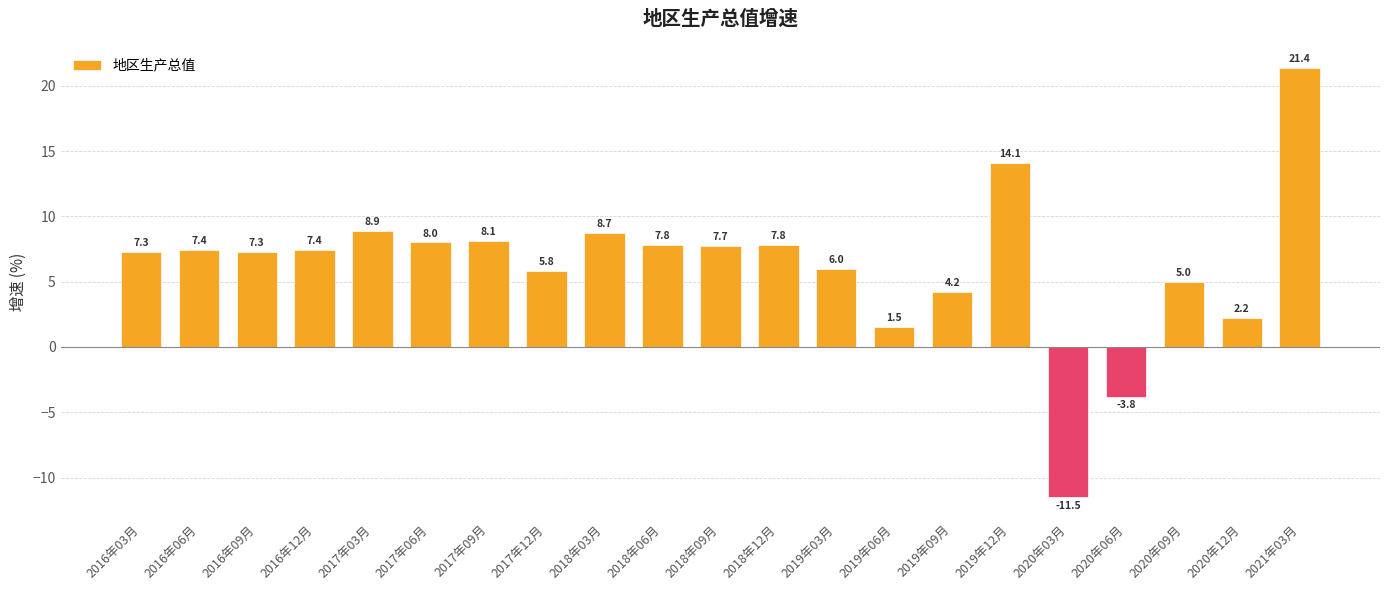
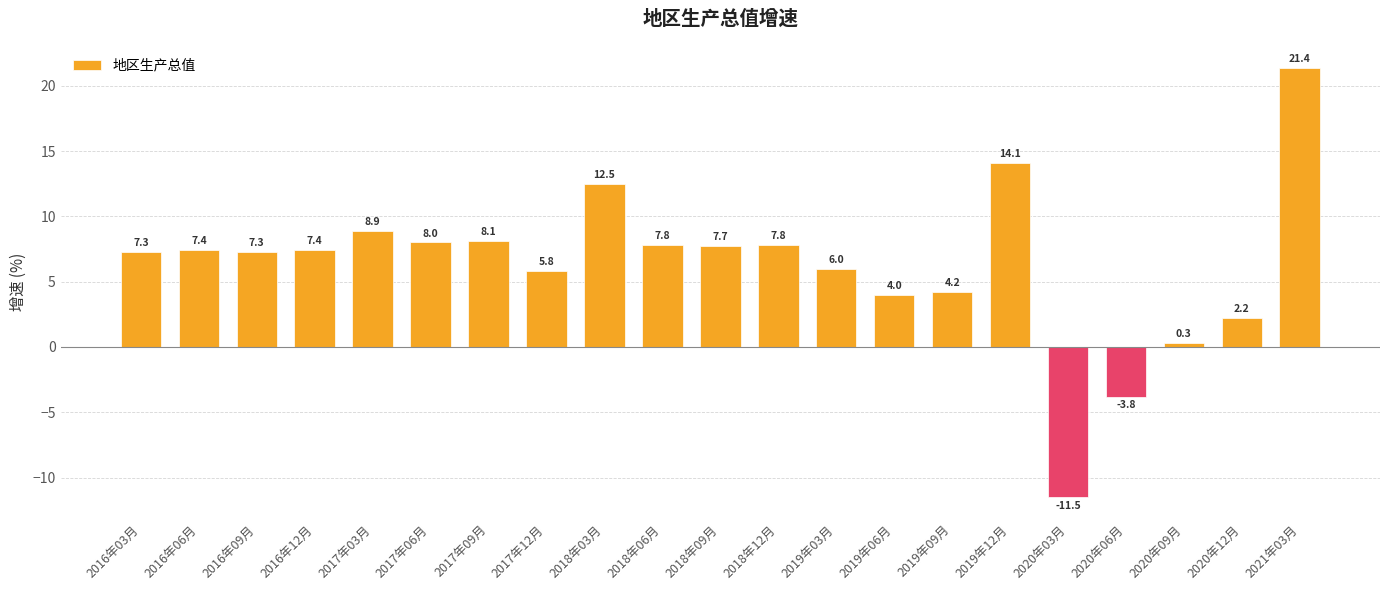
2018年03月: 8.7 -> 12.5
2019年06月: 1.5 -> 4.0
2020年09月: 5.0 -> 0.3
